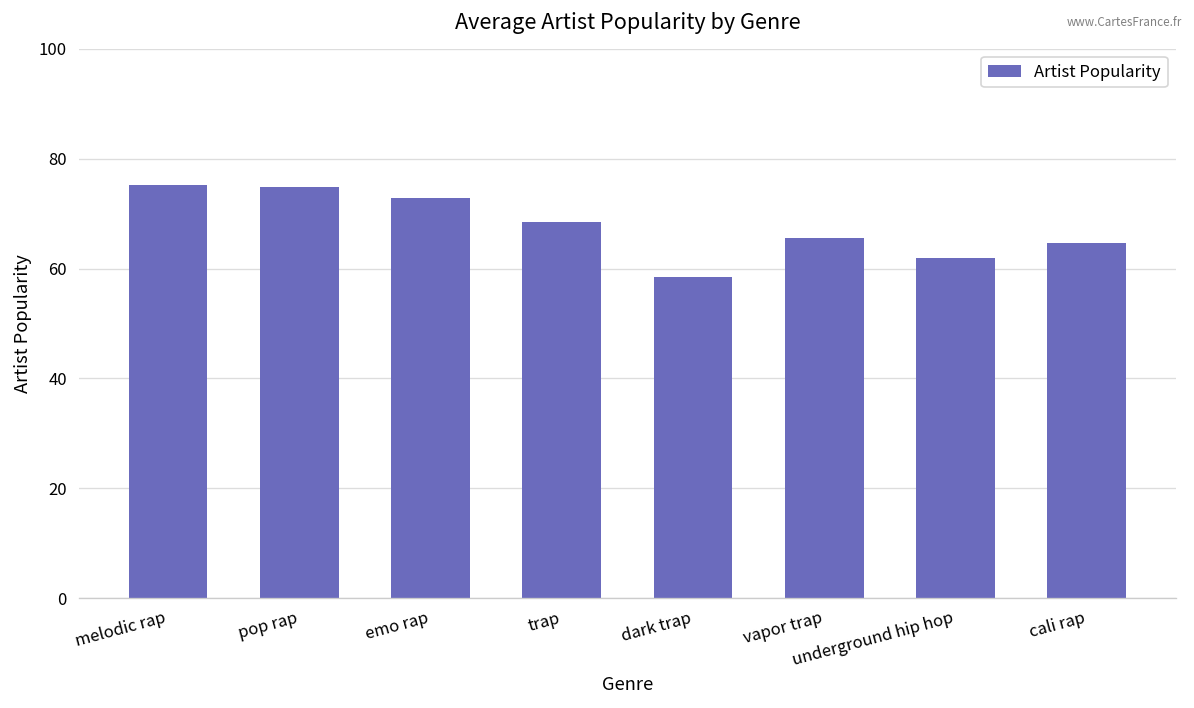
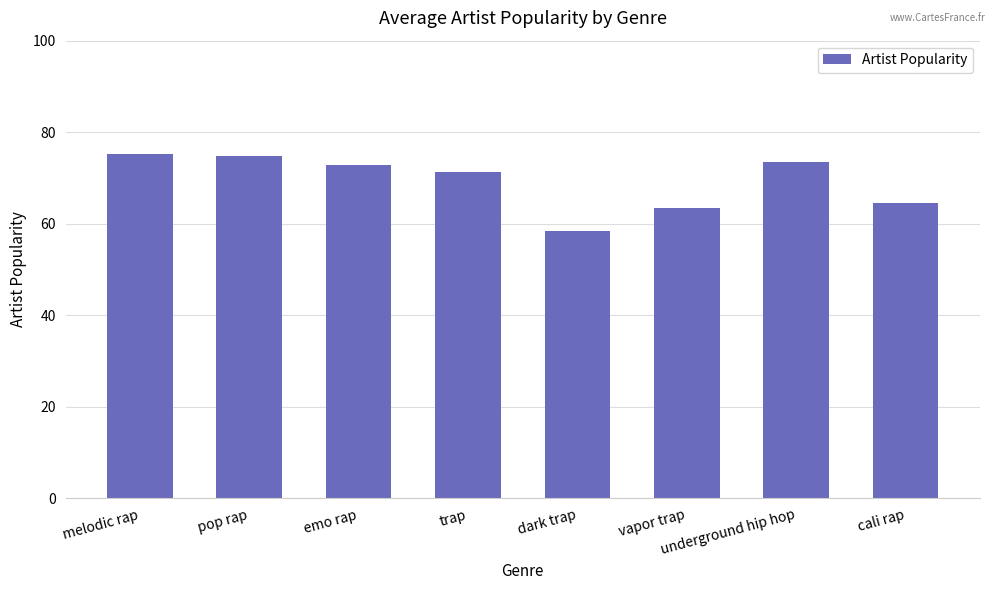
trap: 69 -> 71
vapor trap: 66 -> 64
underground hip hop: 62 -> 74
